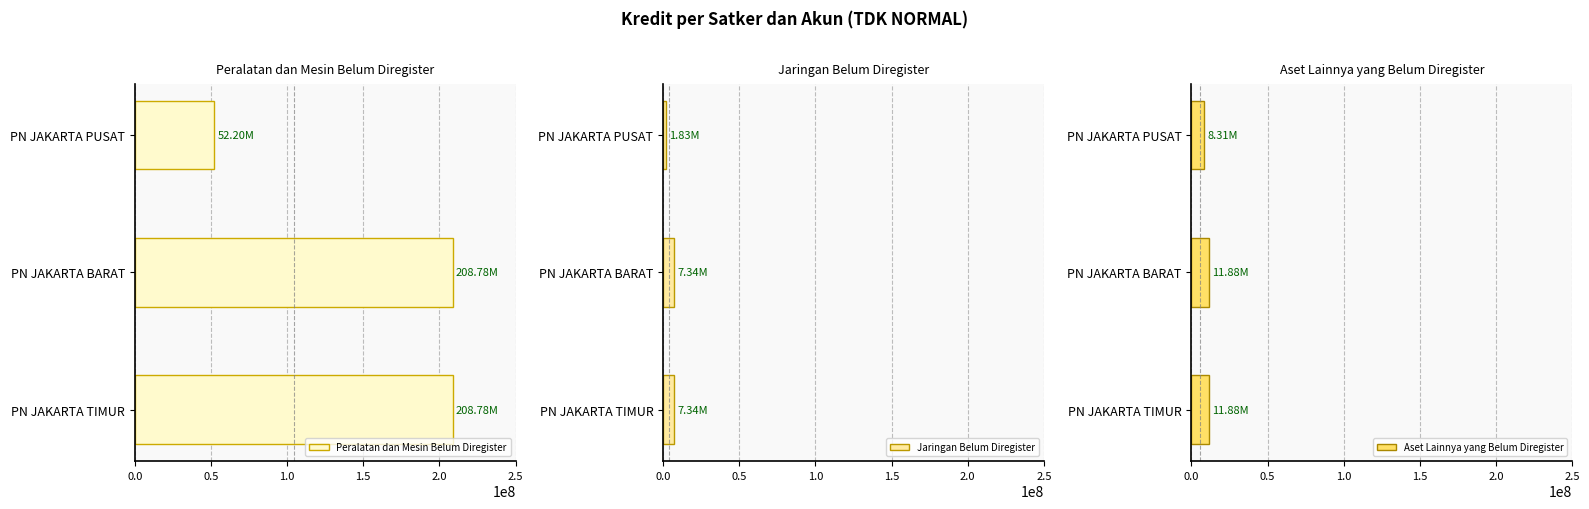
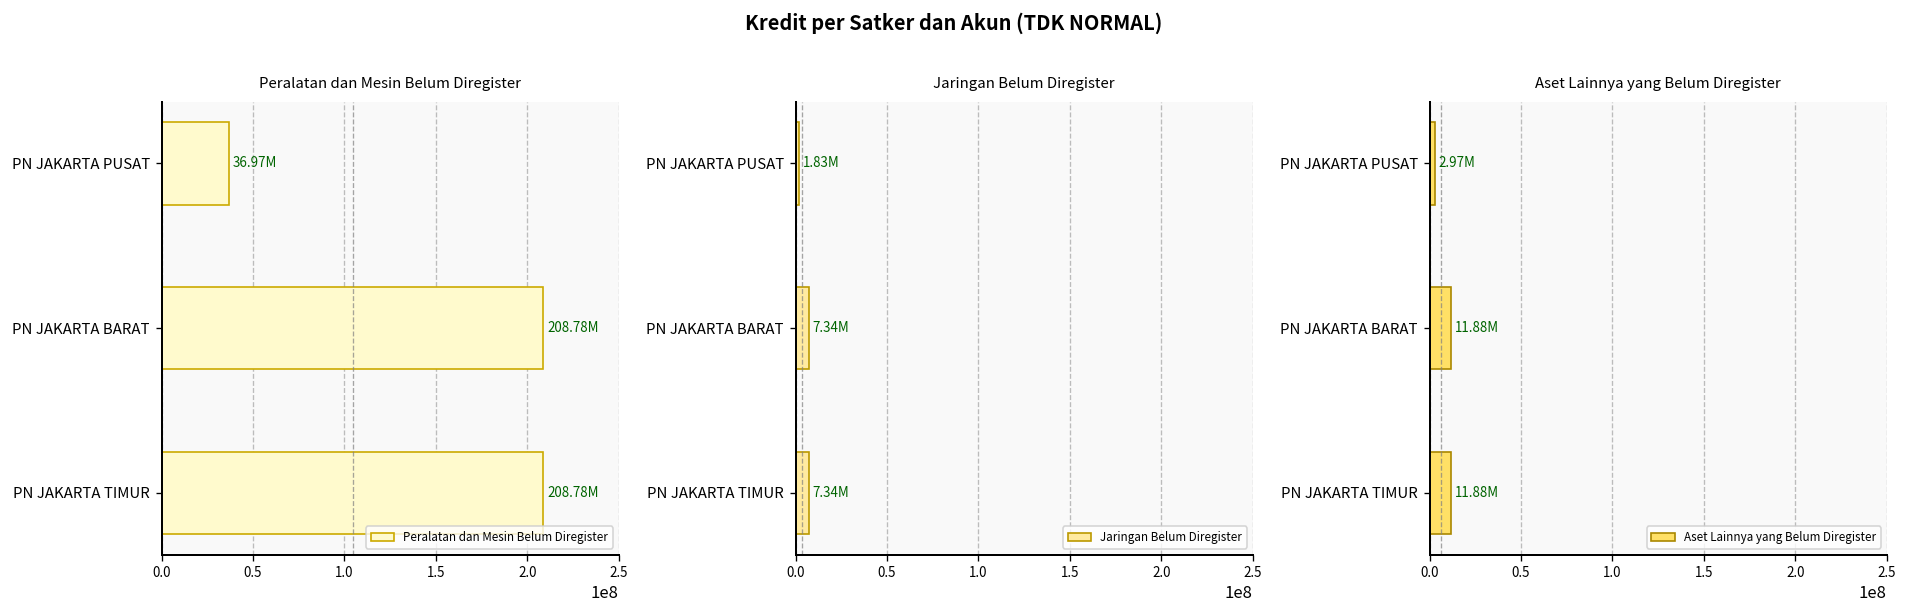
Peralatan dan Mesin Belum Diregister, PN JAKARTA PUSAT: 52.20M -> 36.97M
Aset Lainnya yang Belum Diregister, PN JAKARTA PUSAT: 8.31M -> 2.97M
